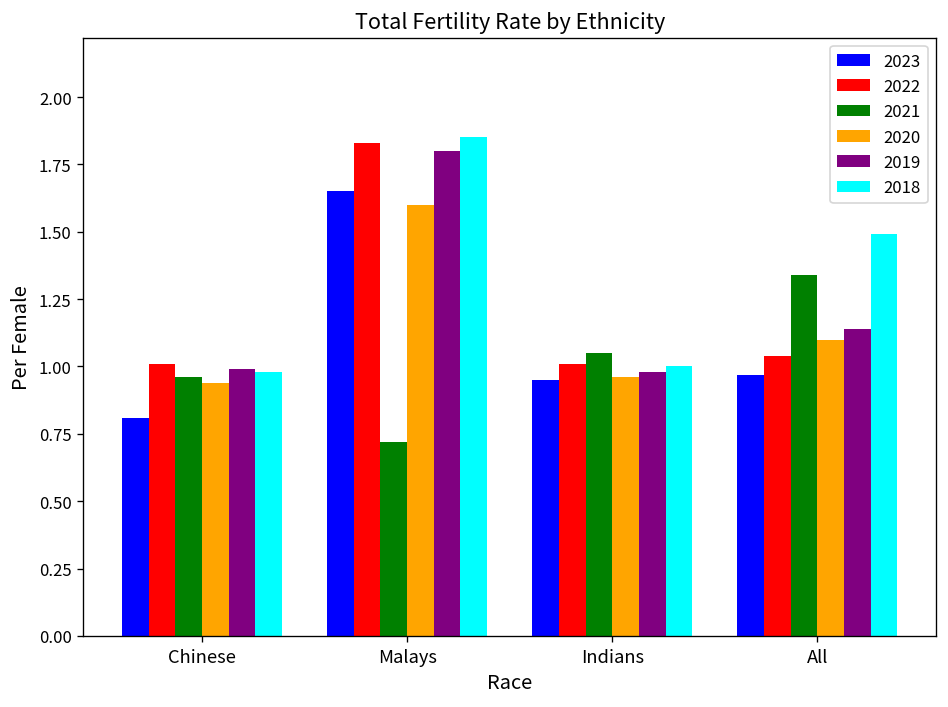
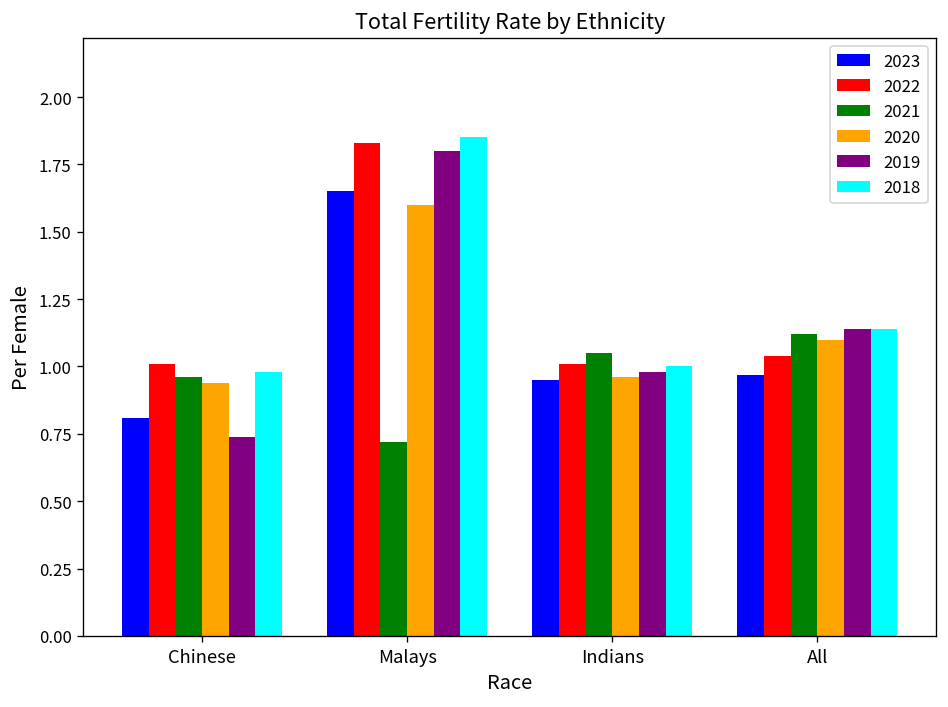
2019, Chinese: 0.99 -> 0.74
2021, All: 1.34 -> 1.12
2018, All: 1.49 -> 1.14
